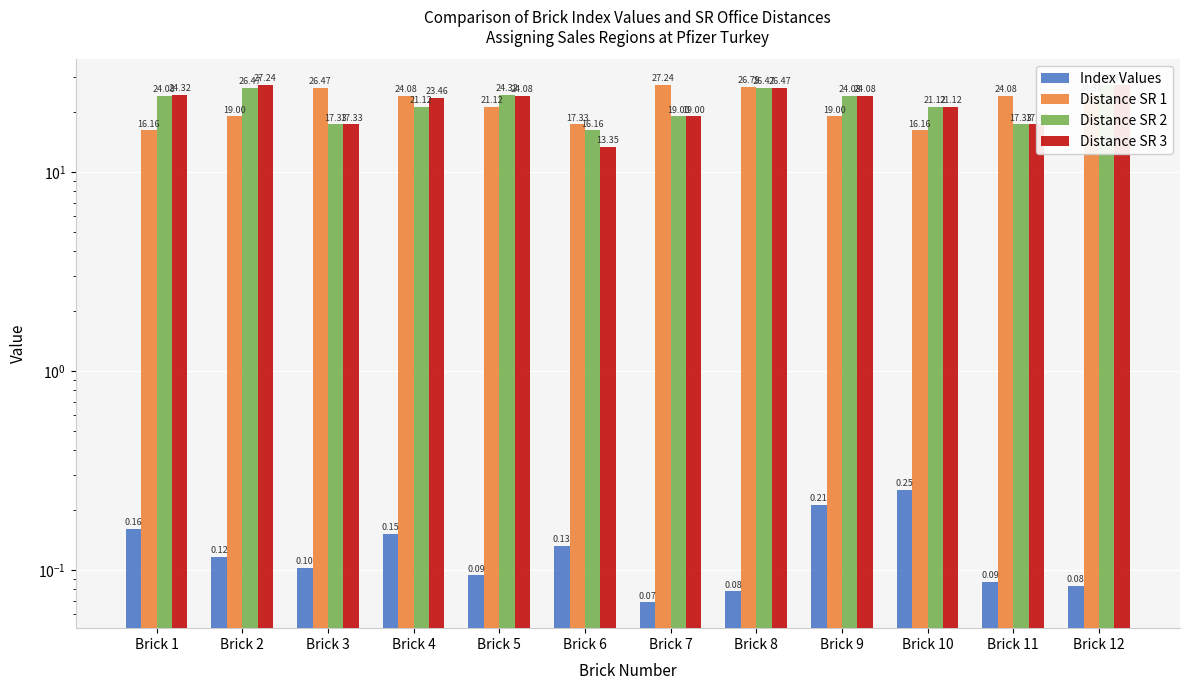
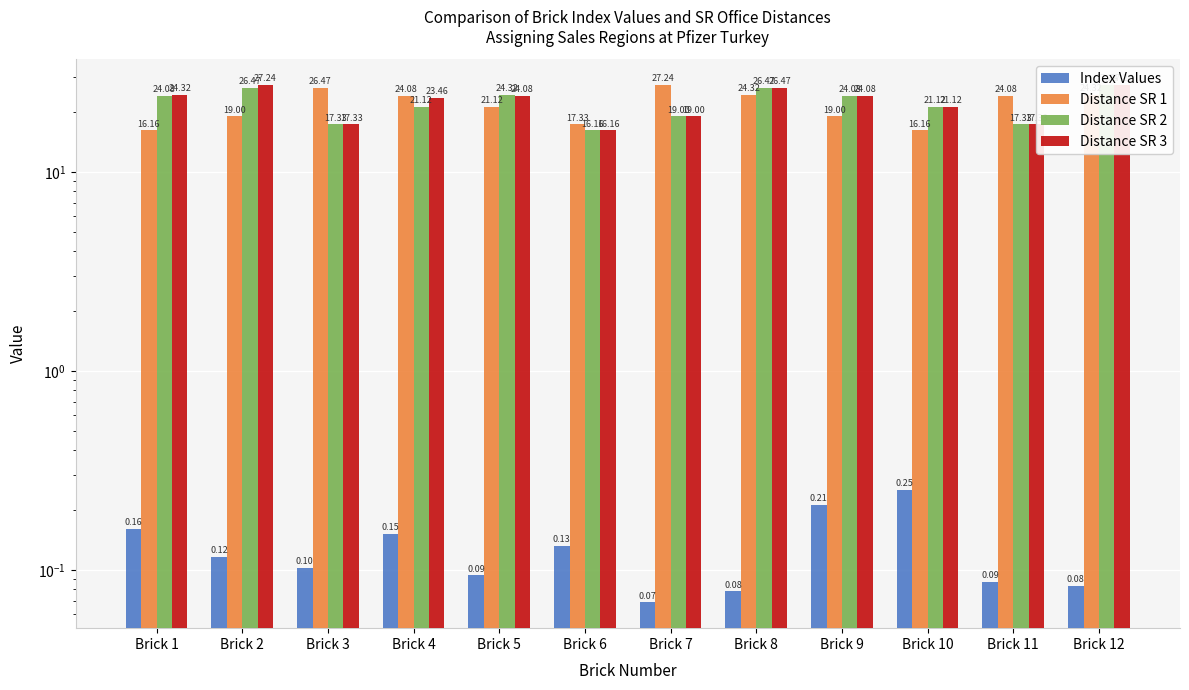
Distance SR 3, Brick 6: 13.35 -> 16.16
Distance SR 1, Brick 8: 26.79 -> 24.32
